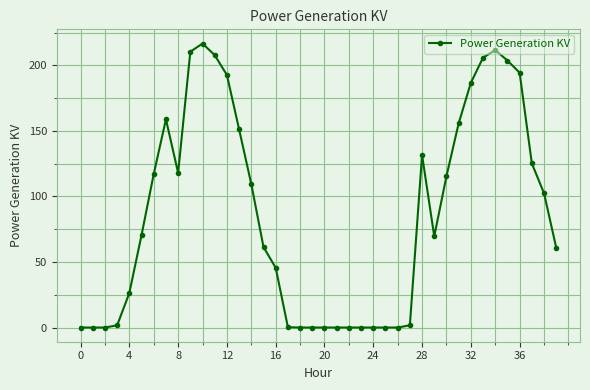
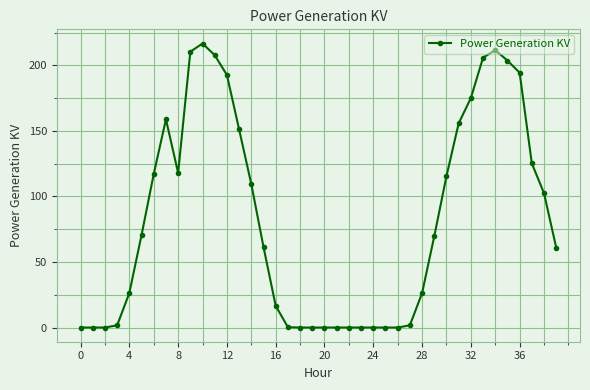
16: 46 -> 17
28: 132 -> 26
32: 187 -> 175
